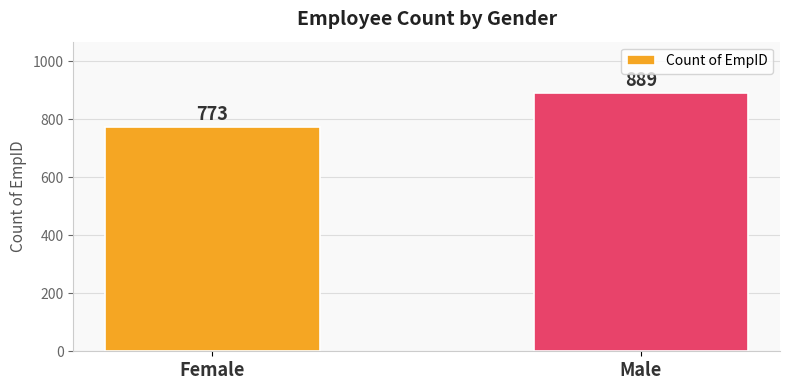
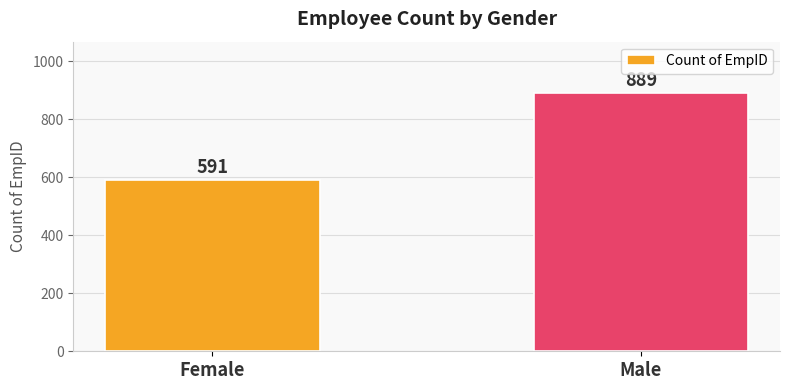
Female: 773 -> 591
